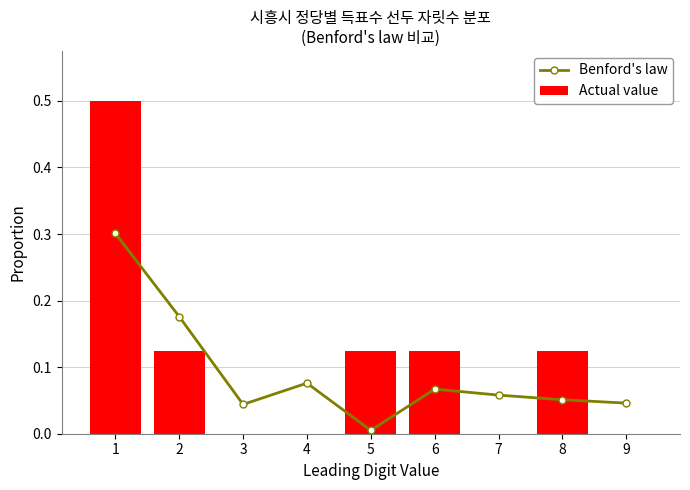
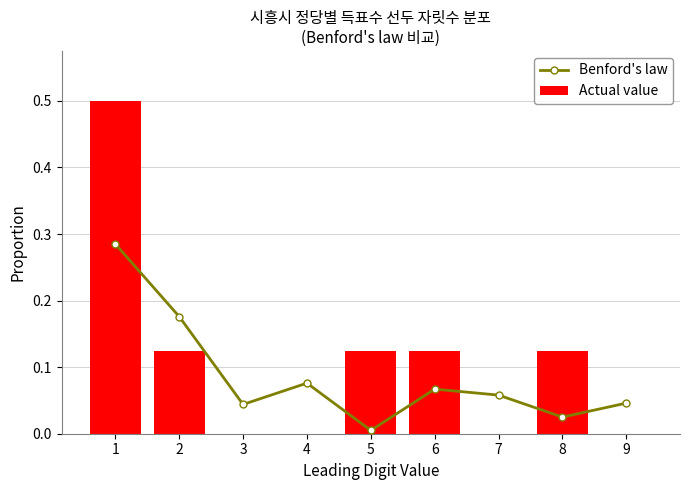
Benford's law, 1: 0.30 -> 0.29
Benford's law, 8: 0.05 -> 0.03
